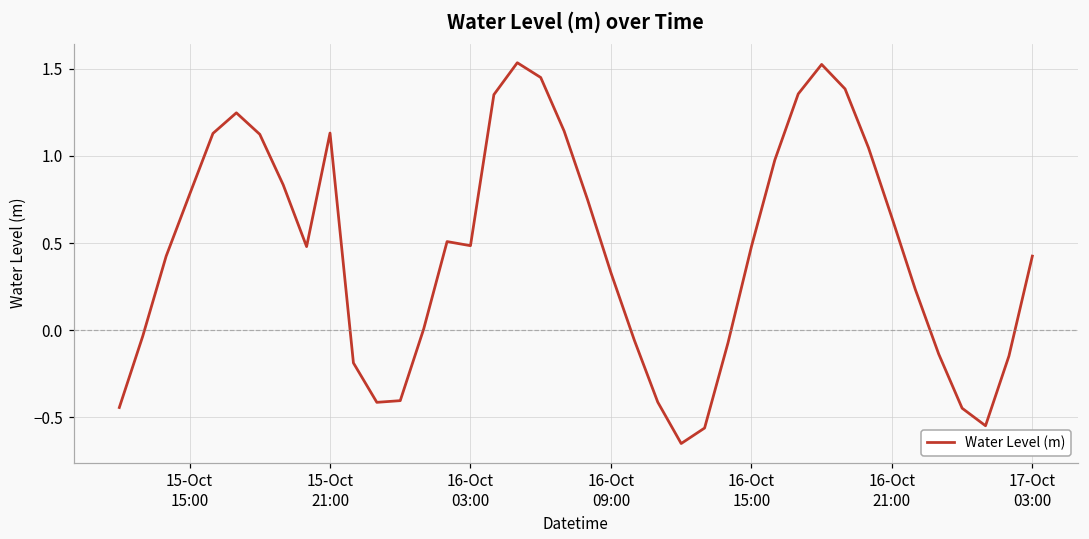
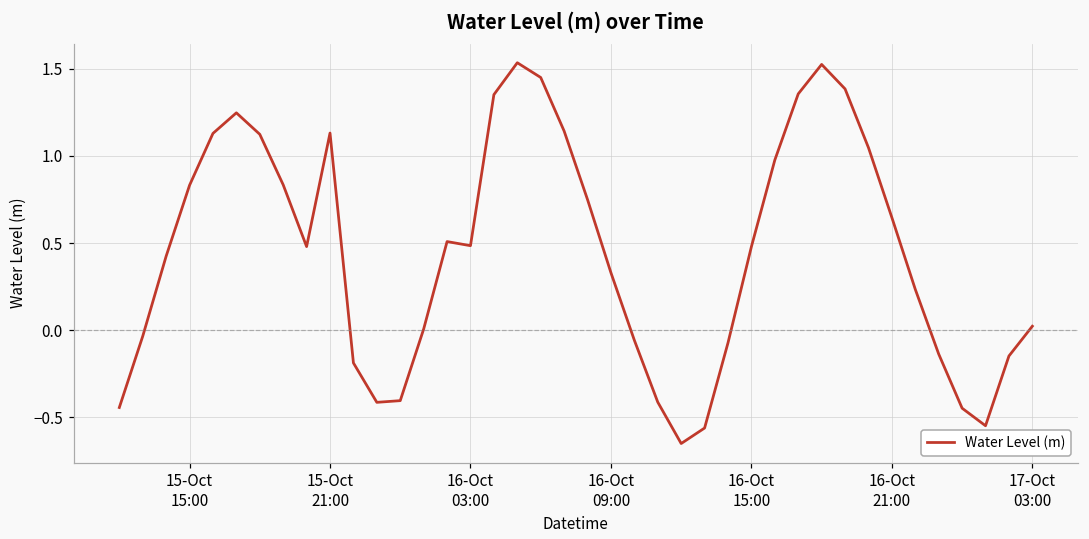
15-Oct 15:00: 0.78 -> 0.83
17-Oct 03:00: 0.43 -> 0.02
